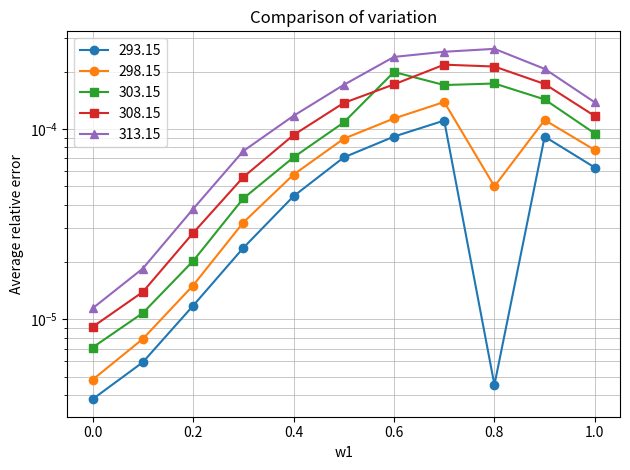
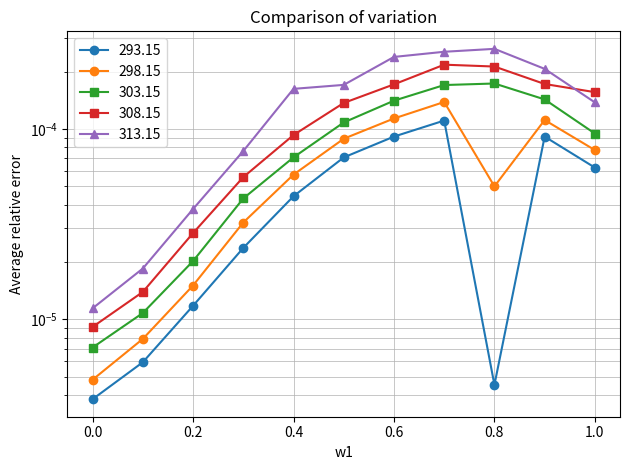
313.15, 0.4: 0.00012 -> 0.00016
303.15, 0.6: 0.00020 -> 0.00014
308.15, 1.0: 0.00012 -> 0.00016
